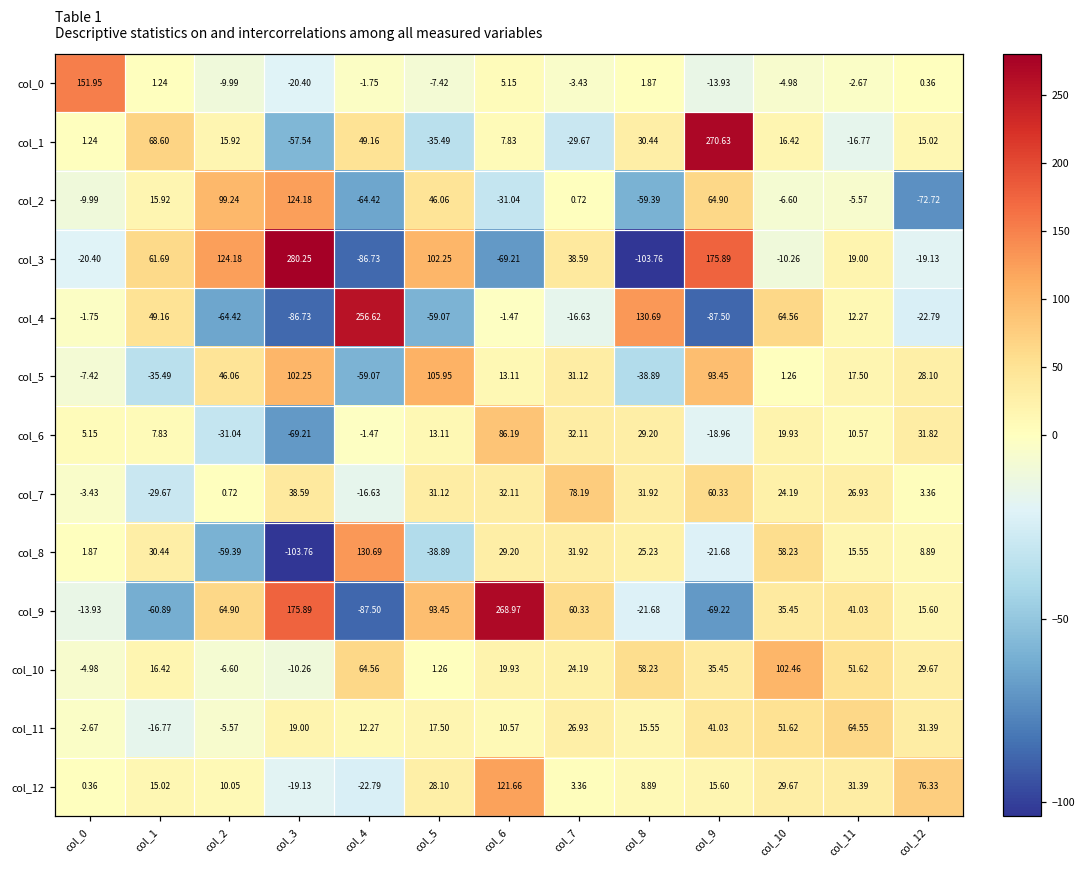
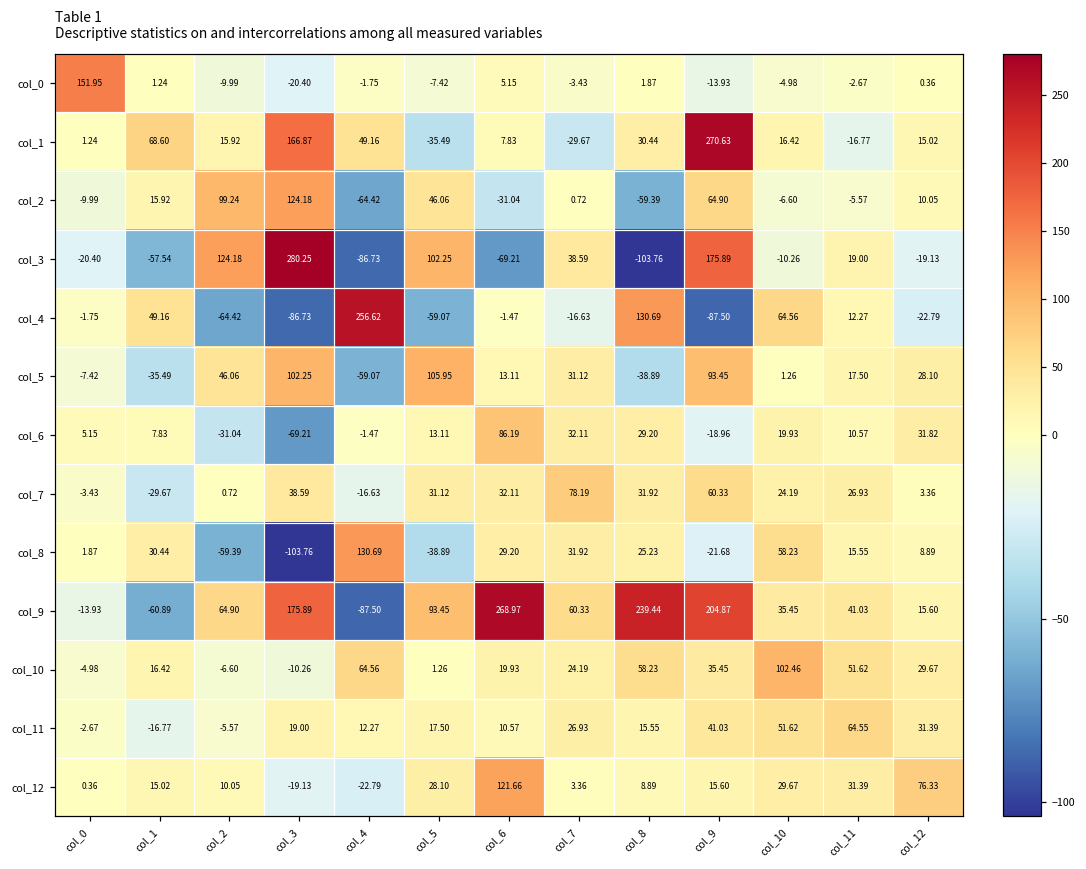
col_1, col_3: -57.54 -> 166.87
col_2, col_12: -72.72 -> 10.05
col_3, col_1: 61.69 -> -57.54
col_9, col_8: -21.68 -> 239.44
col_9, col_9: -69.22 -> 204.87
